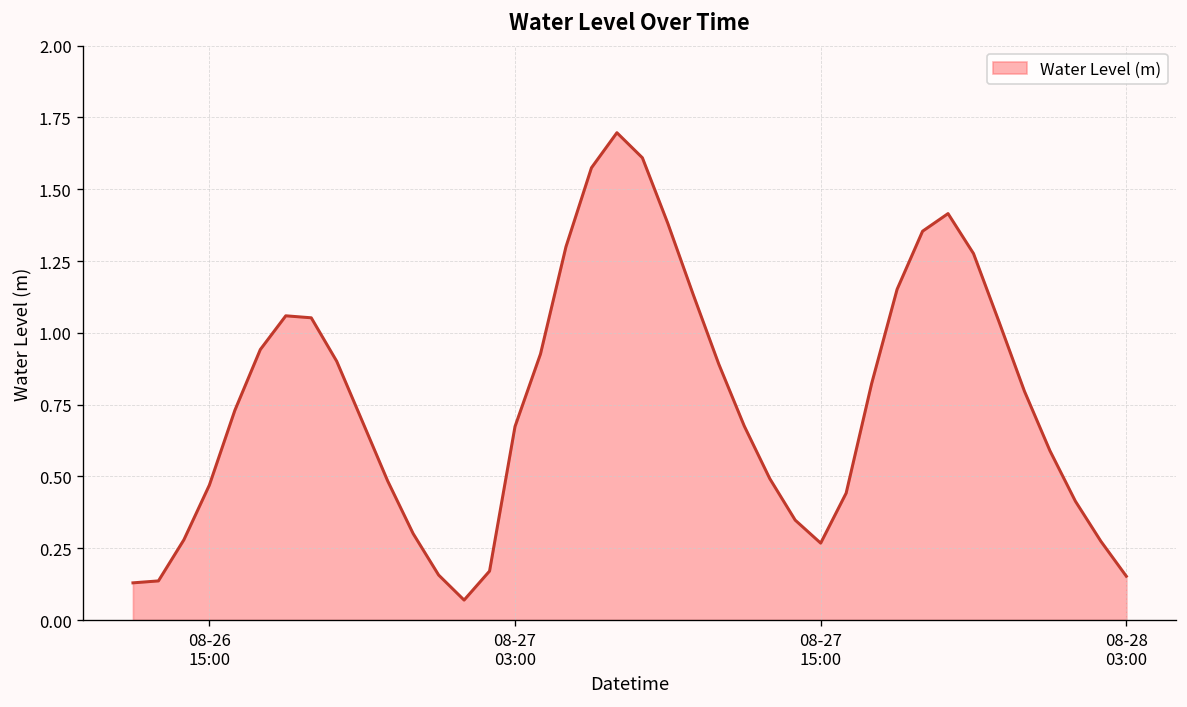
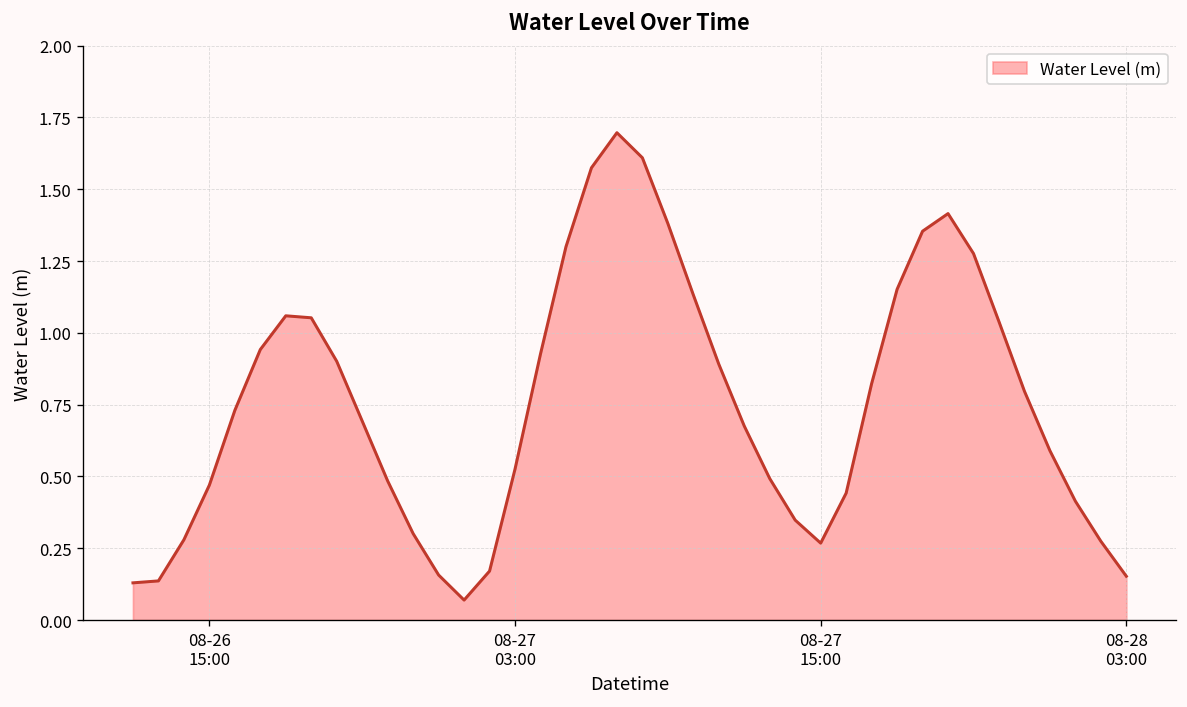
08-27 03:00: 0.67 -> 0.53
